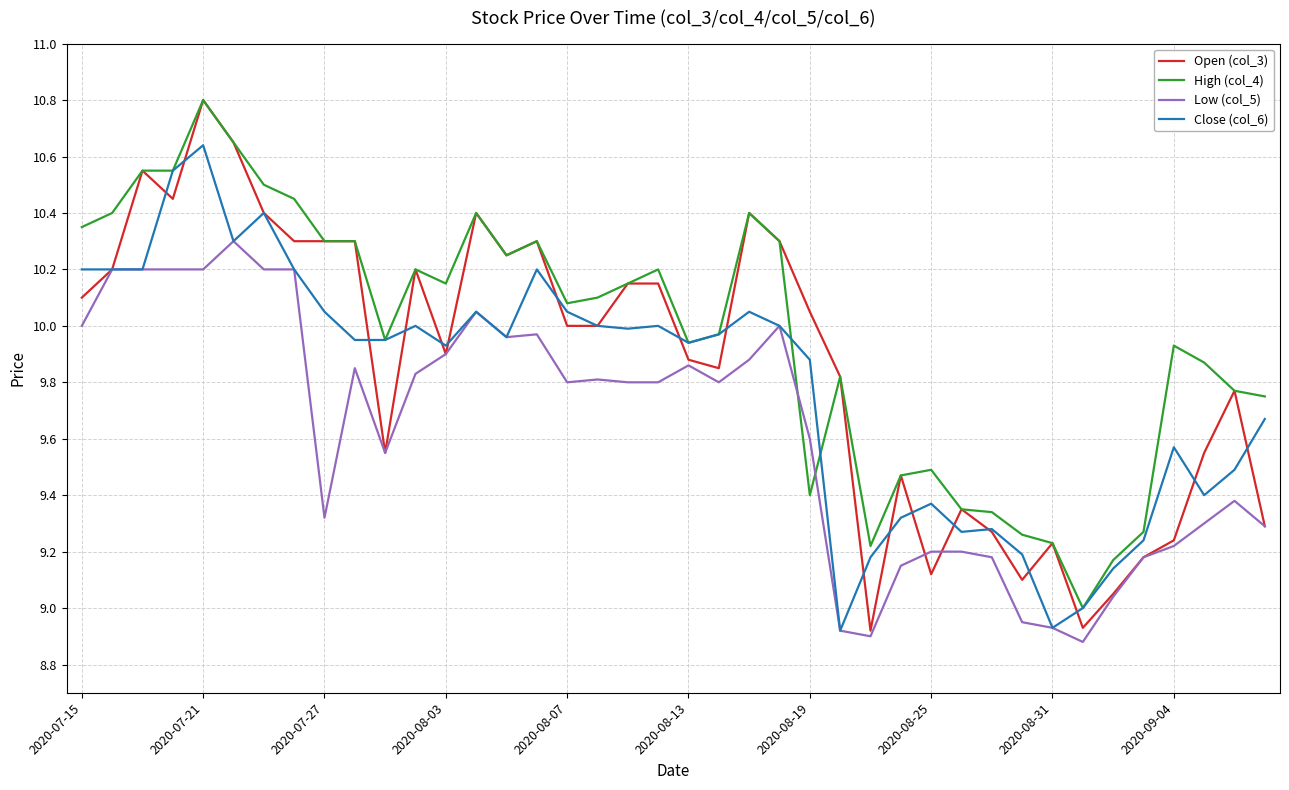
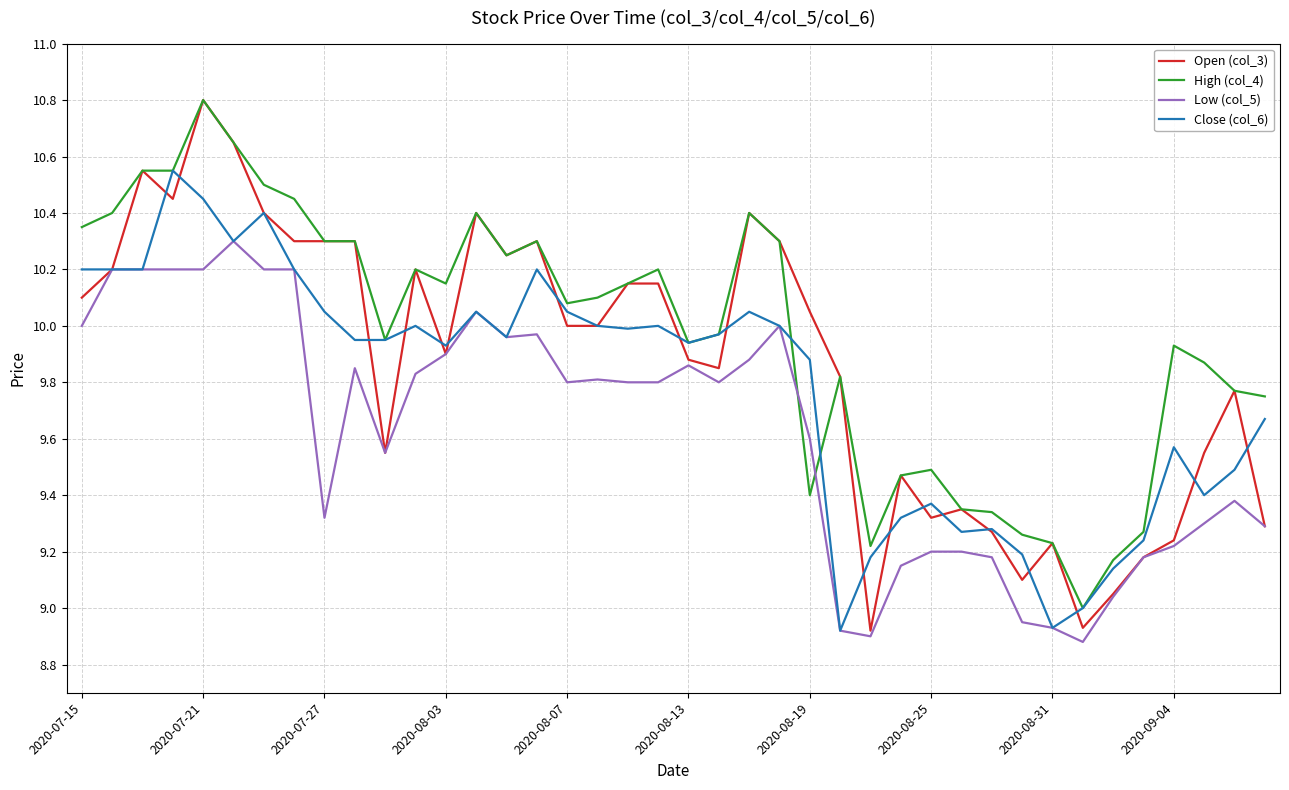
Close (col_6), 2020-07-21: 10.64 -> 10.45
Open (col_3), 2020-08-25: 9.12 -> 9.32
